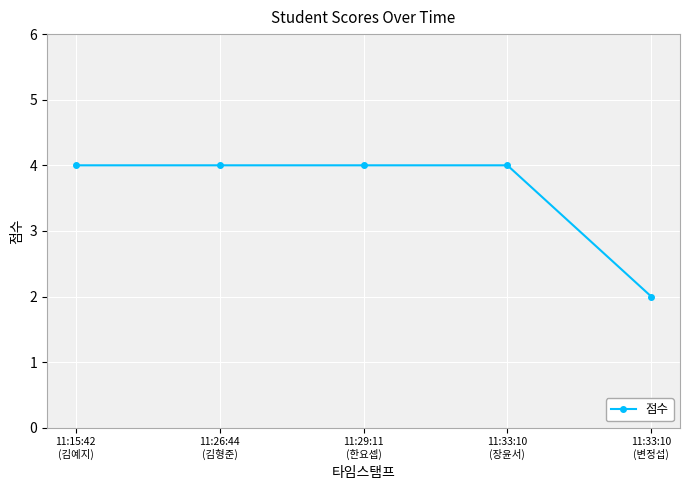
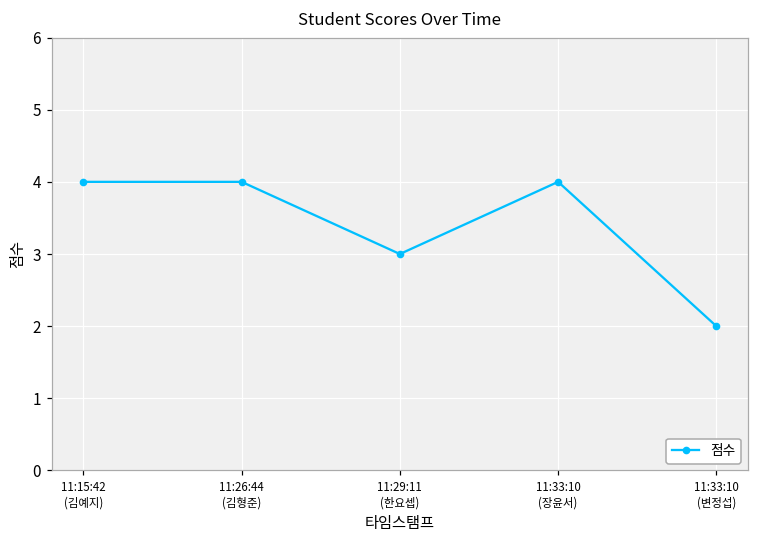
11:29:11 (한요셉): 4 -> 3
